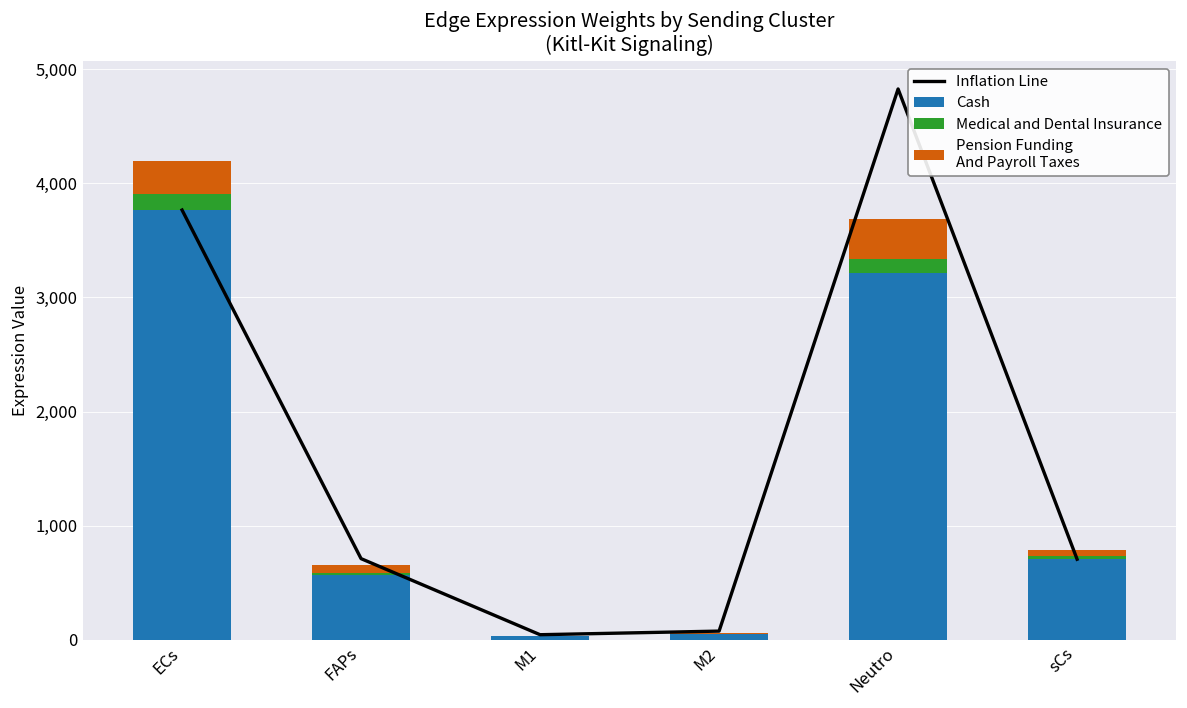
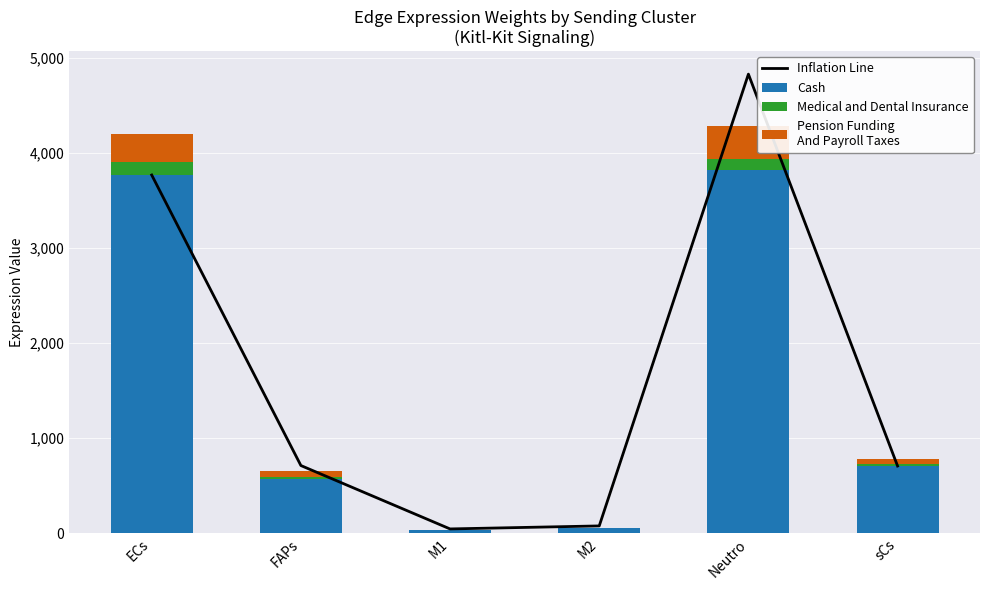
Cash, Neutro: 3,200 -> 3,800
